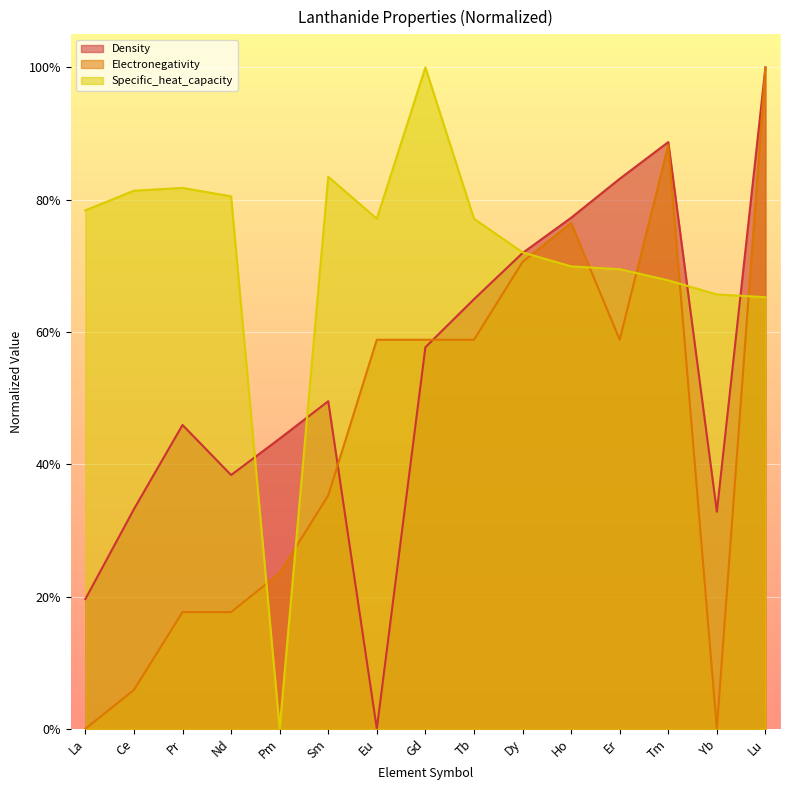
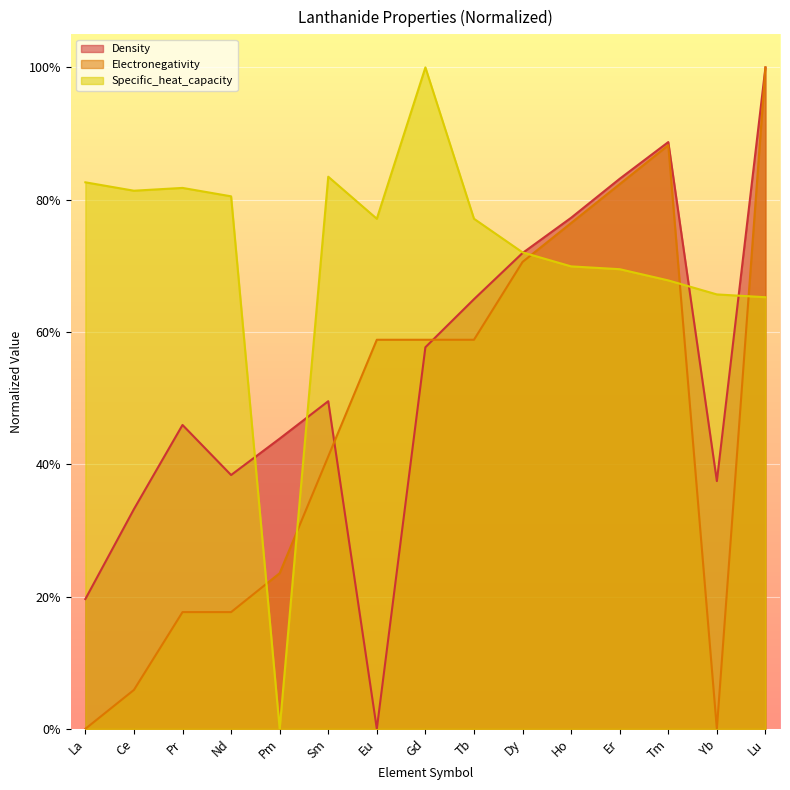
Specific_heat_capacity, La: 78% -> 83%
Electronegativity, Sm: 35% -> 41%
Electronegativity, Er: 59% -> 82%
Density, Yb: 33% -> 37%
